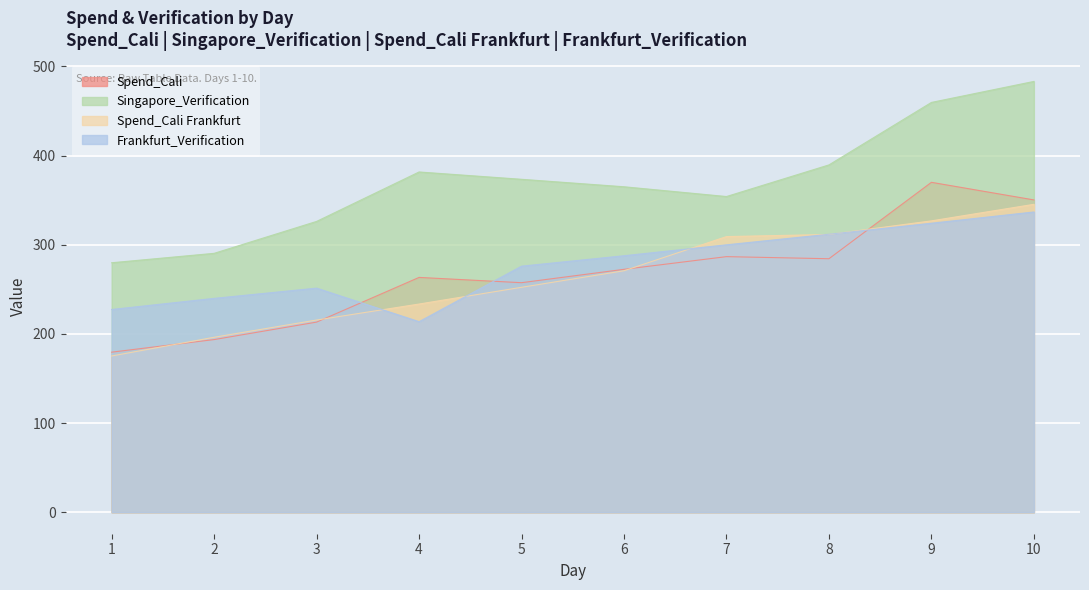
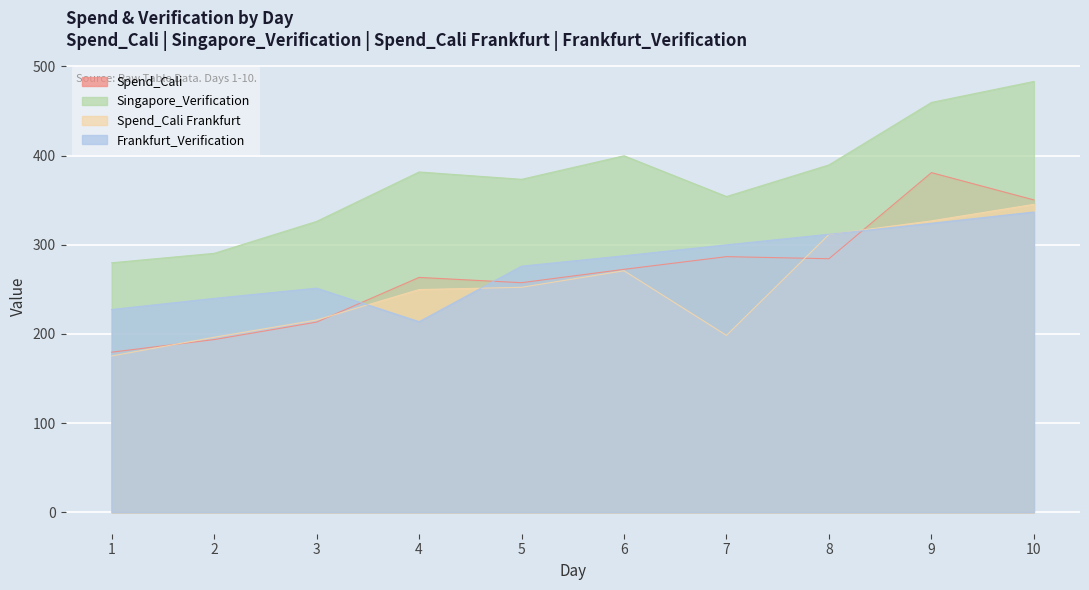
Spend_Cali Frankfurt, 4: 230 -> 250
Singapore_Verification, 6: 360 -> 400
Spend_Cali Frankfurt, 7: 310 -> 200
Spend_Cali, 9: 370 -> 380
